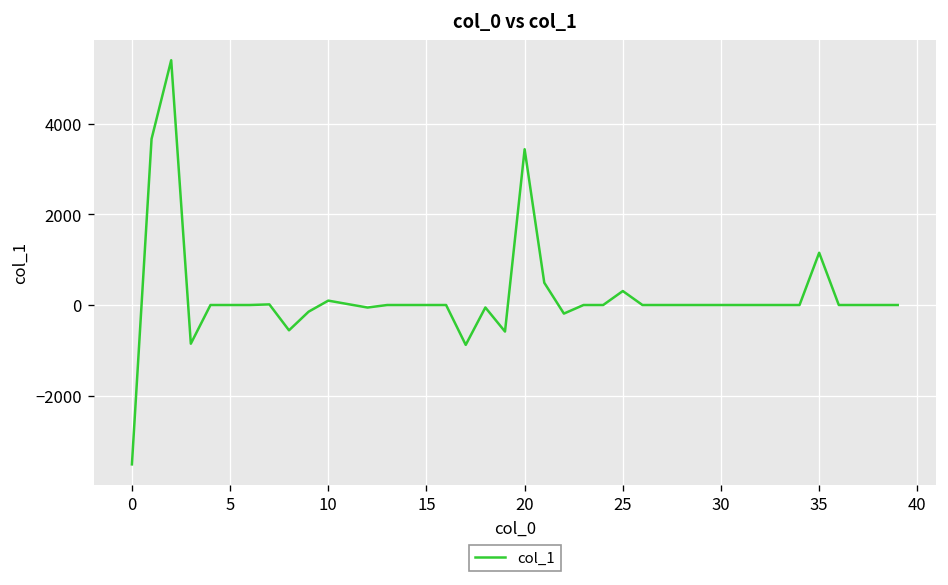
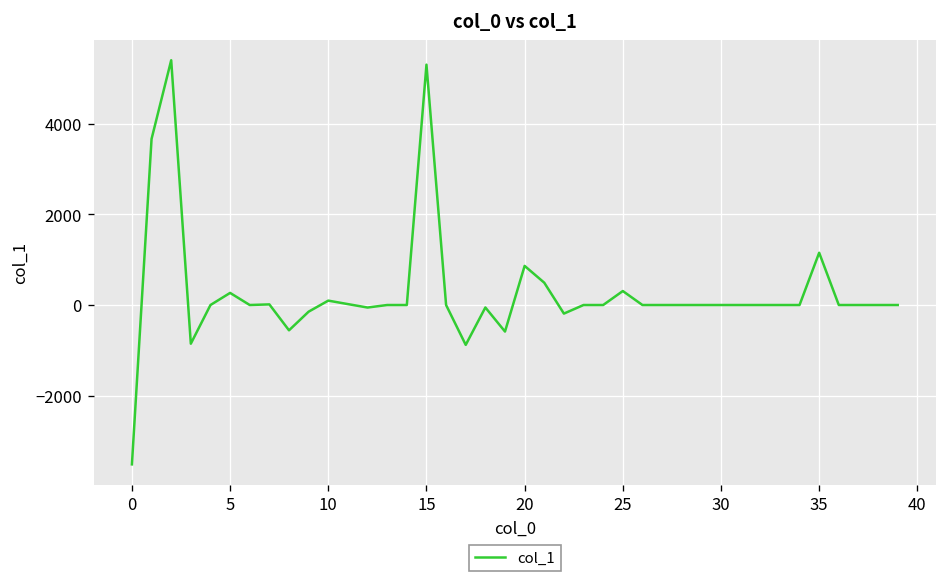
5: 0 -> 300
15: 0 -> 5300
20: 3400 -> 900
